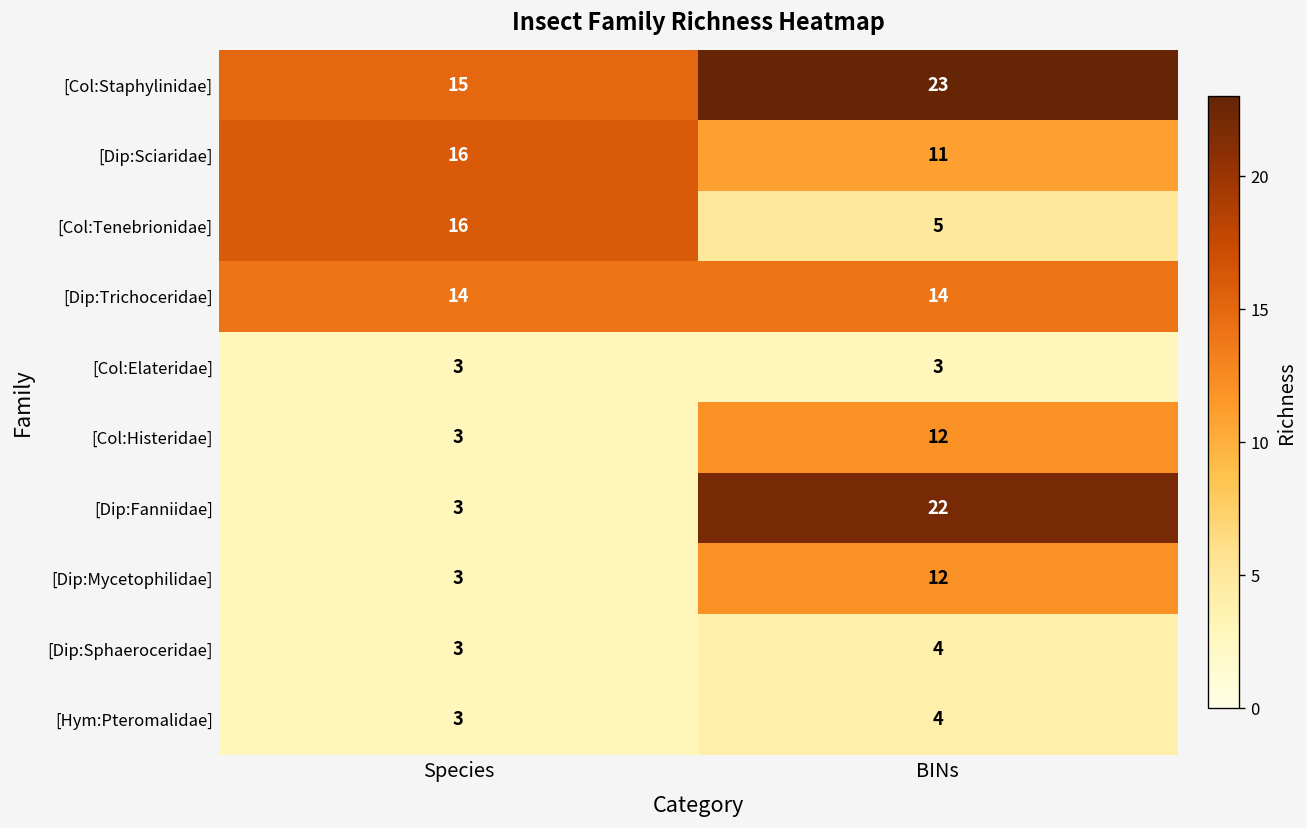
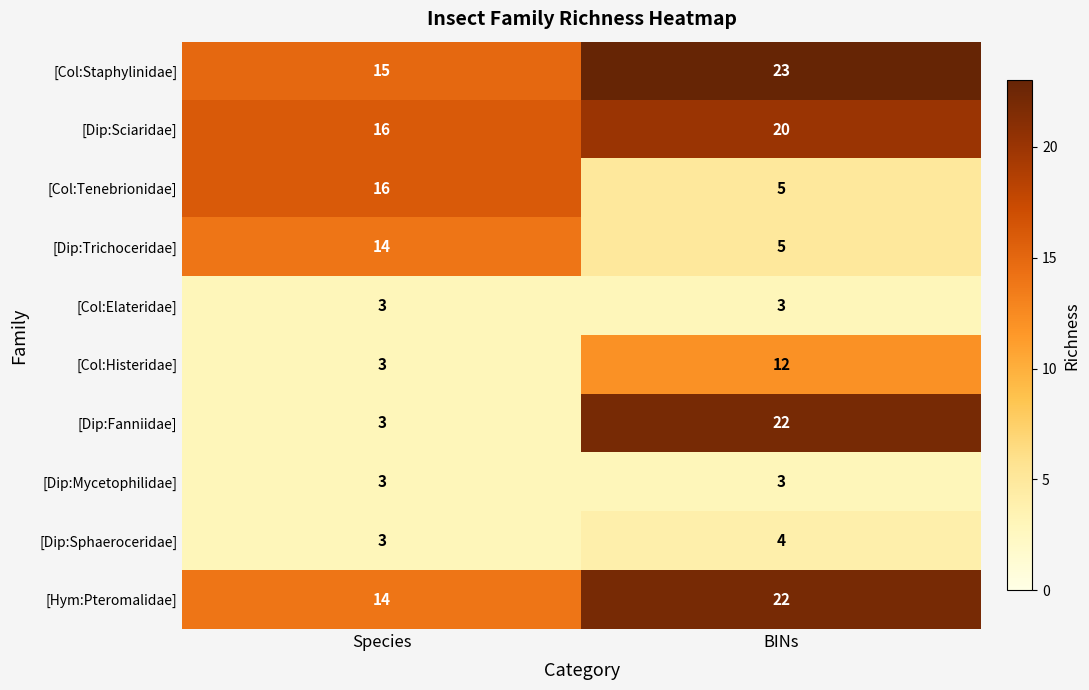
[Dip:Sciaridae], BINs: 11 -> 20
[Dip:Trichoceridae], BINs: 14 -> 5
[Dip:Mycetophilidae], BINs: 12 -> 3
[Hym:Pteromalidae], Species: 3 -> 14
[Hym:Pteromalidae], BINs: 4 -> 22
